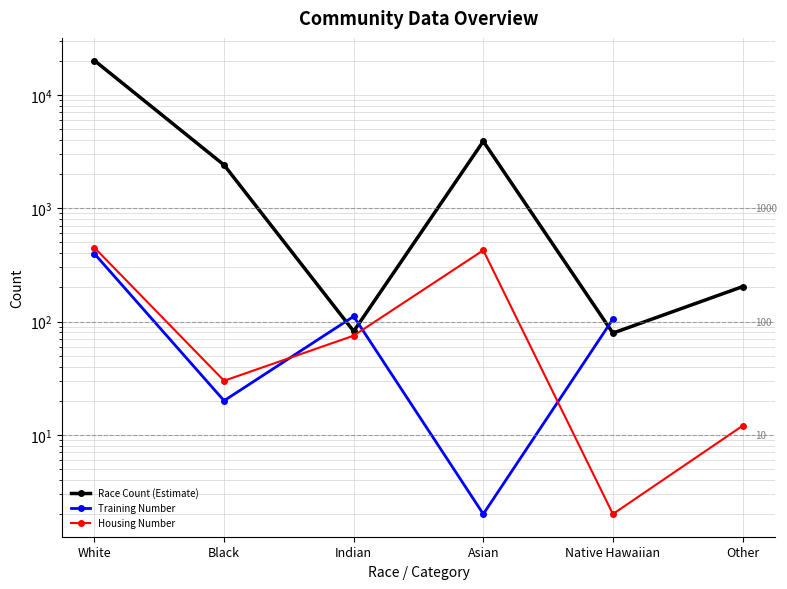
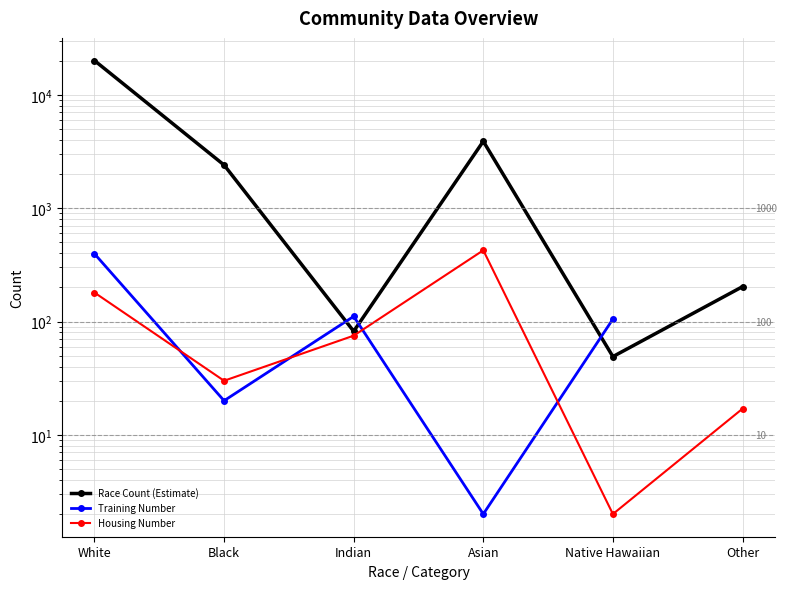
Housing Number, White: 450 -> 180
Race Count (Estimate), Native Hawaiian: 80 -> 49
Housing Number, Other: 12 -> 17
